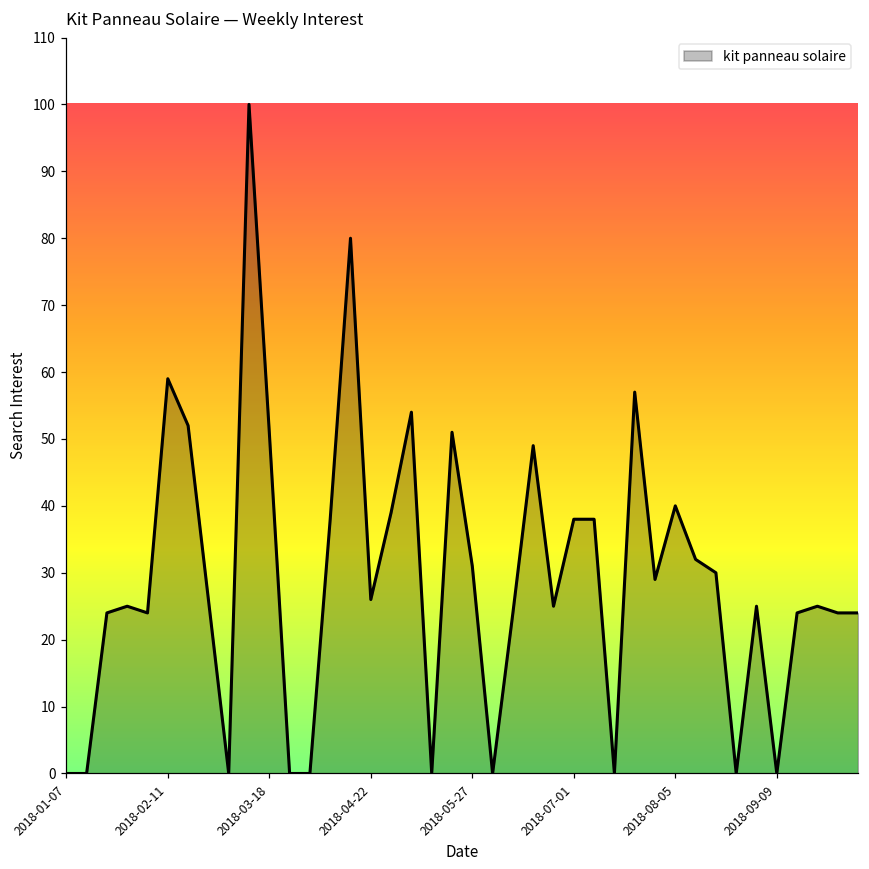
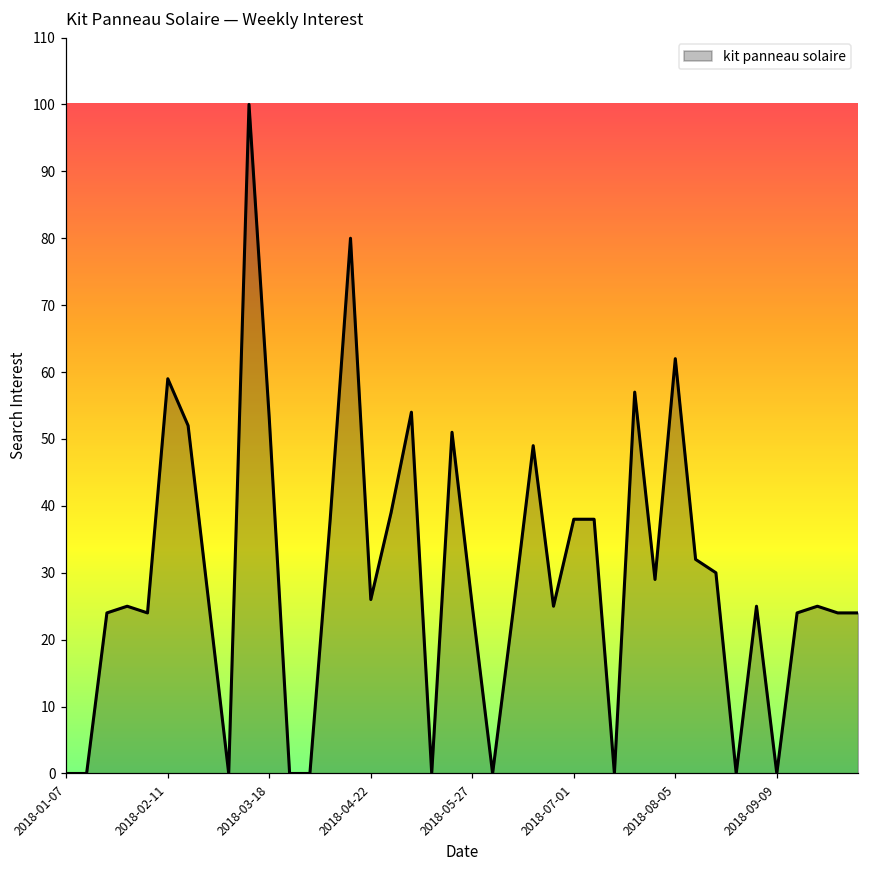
2018-03-18: 51 -> 53
2018-05-27: 31 -> 25
2018-08-05: 40 -> 62
